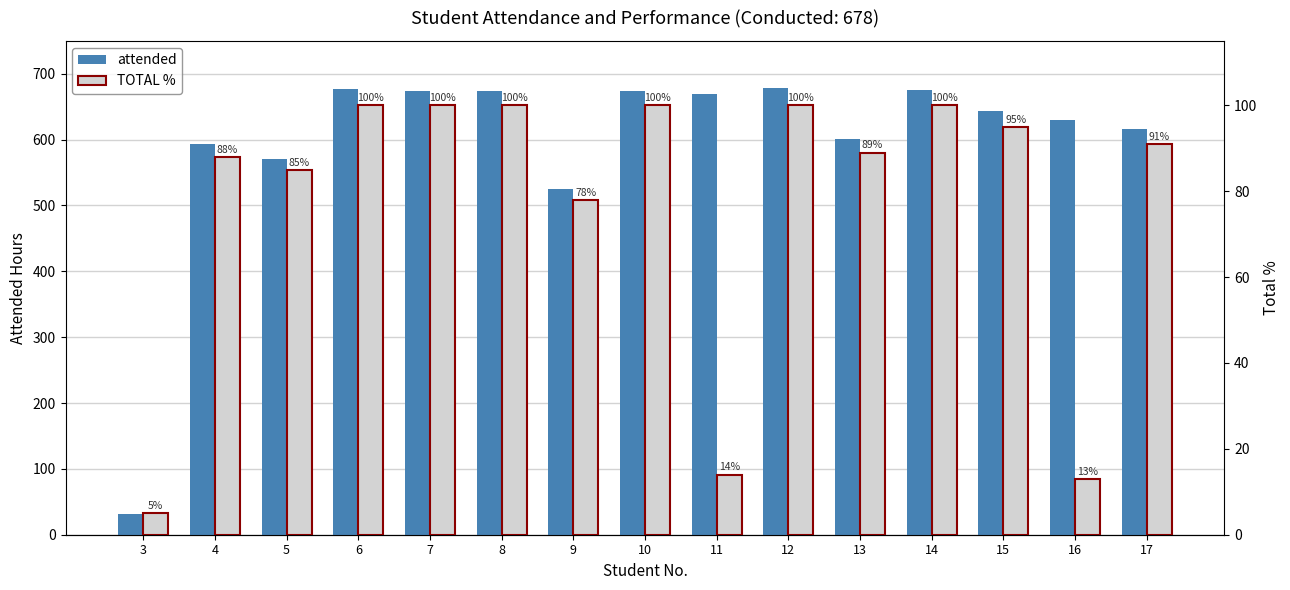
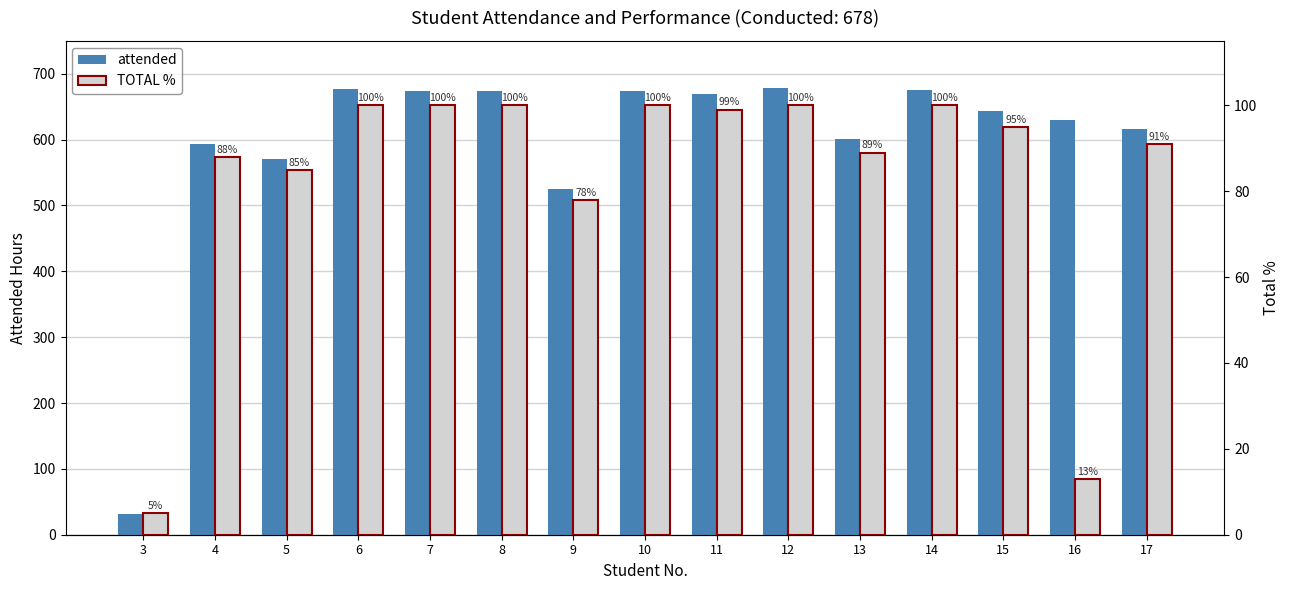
TOTAL %, 11: 14% -> 99%
